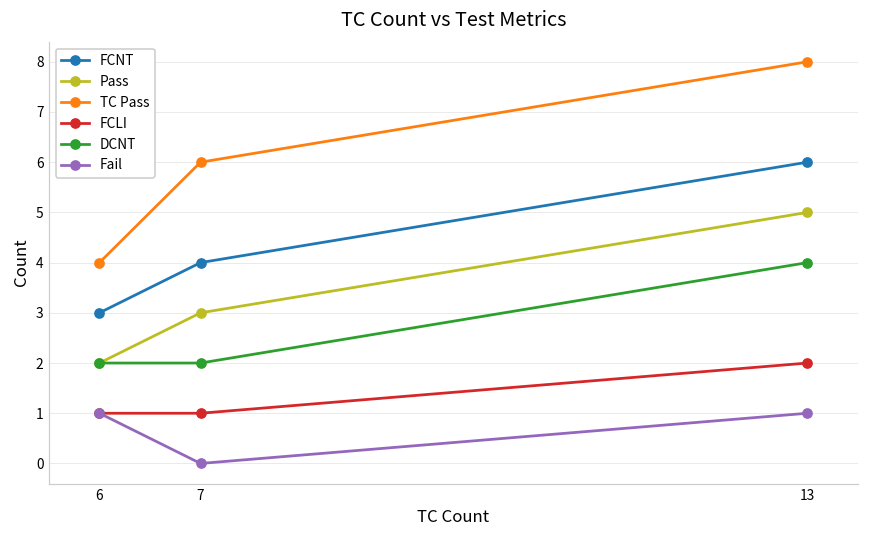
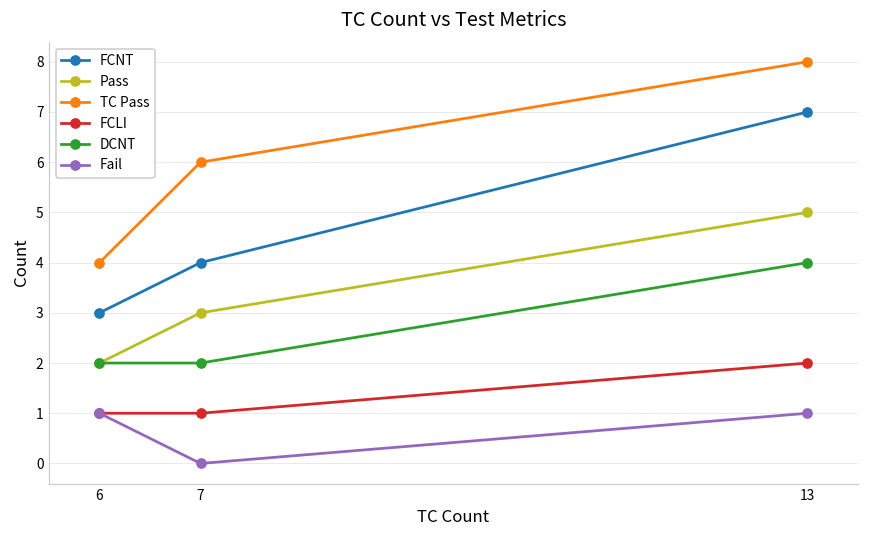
FCNT, 13: 6 -> 7
